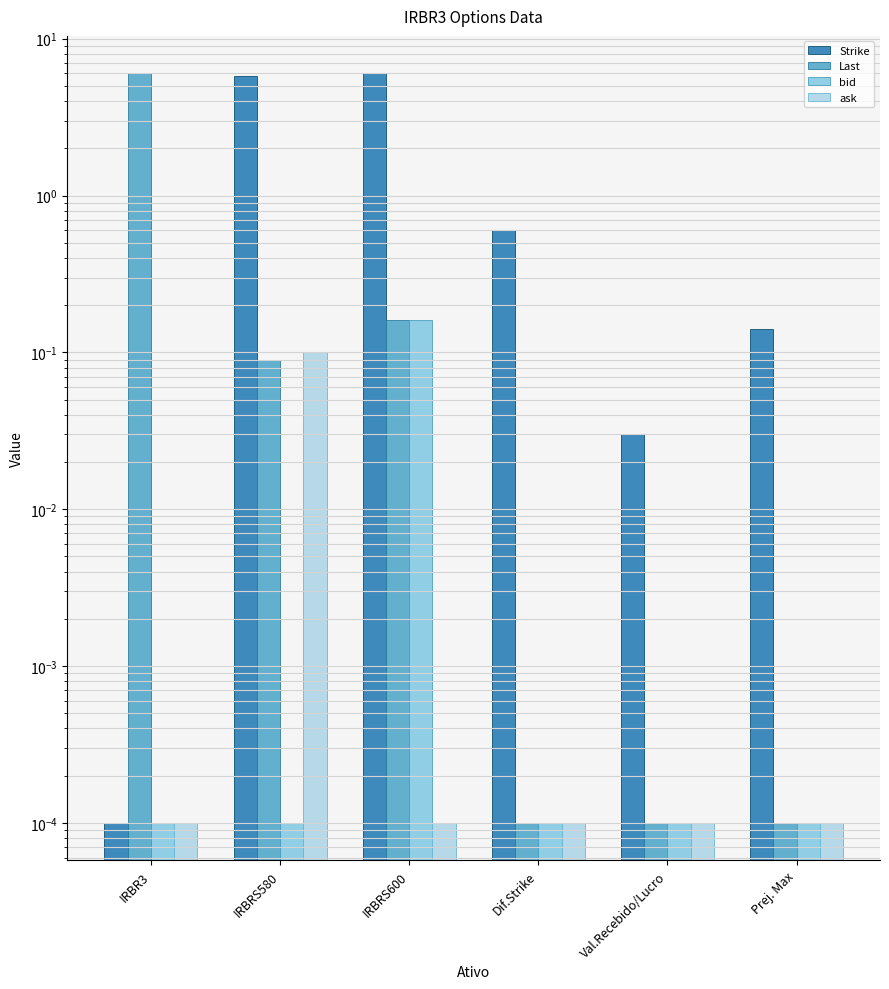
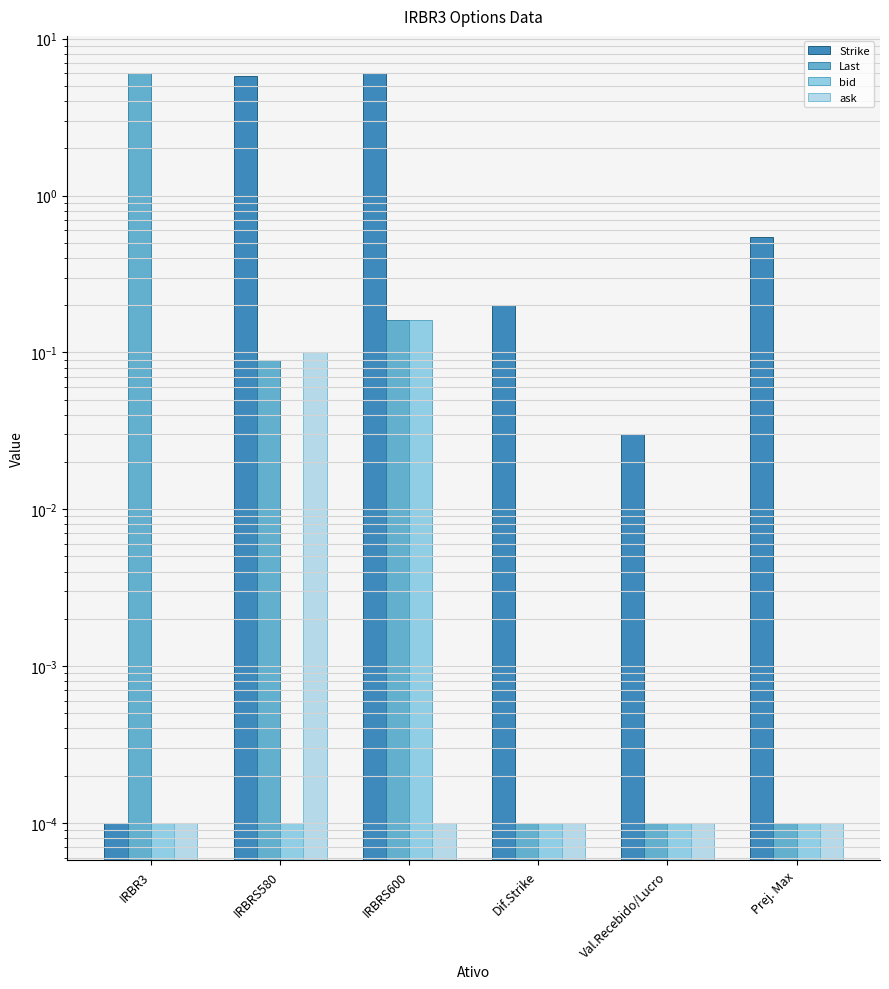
Strike, Dif.Strike: 0.6 -> 0.2
Strike, Prej. Max: 0.14 -> 0.54
